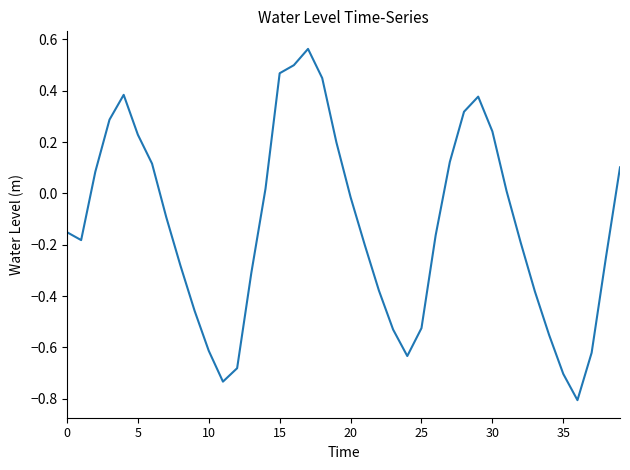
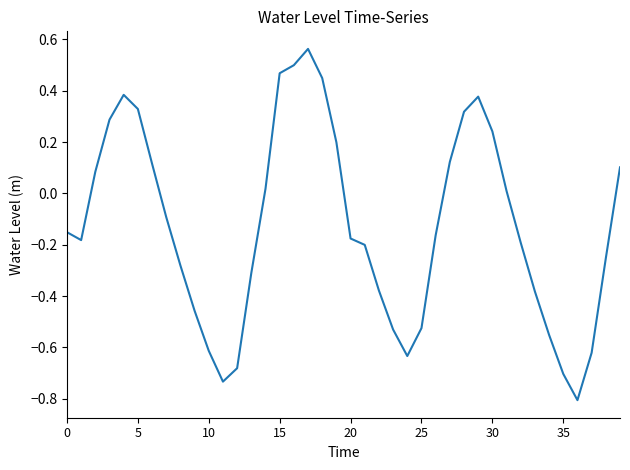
5: 0.23 -> 0.33
20: -0.01 -> -0.18
